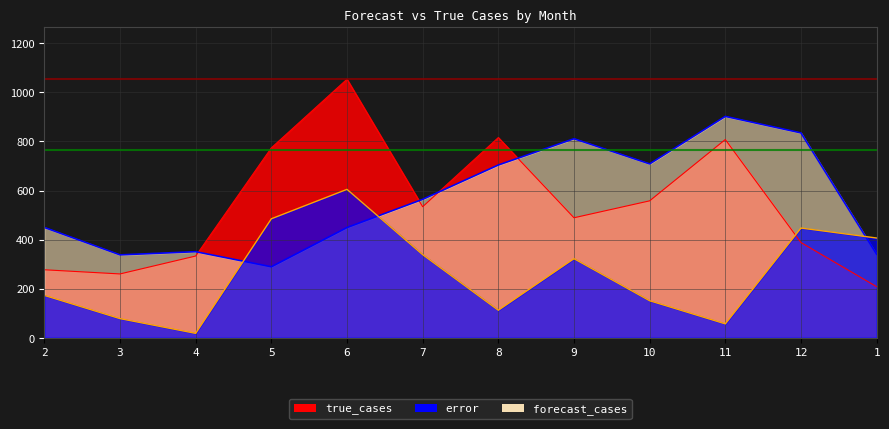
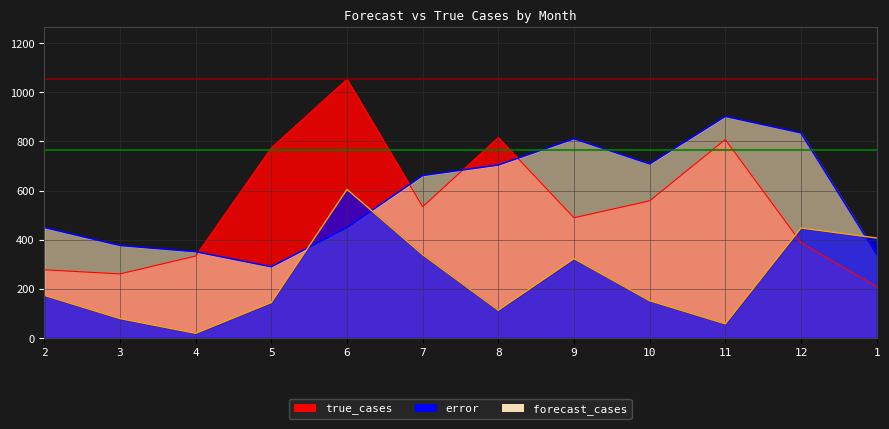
forecast_cases, 3: 340 -> 380
error, 5: 480 -> 140
forecast_cases, 7: 560 -> 660
